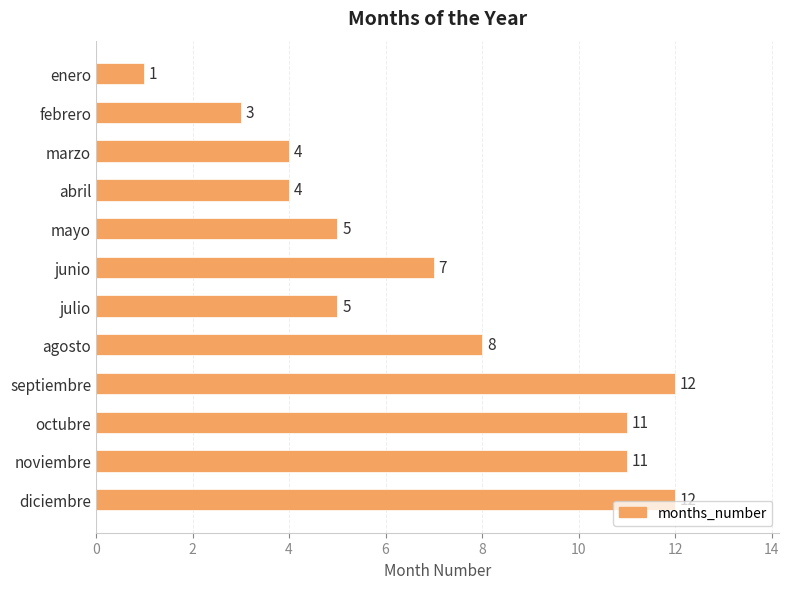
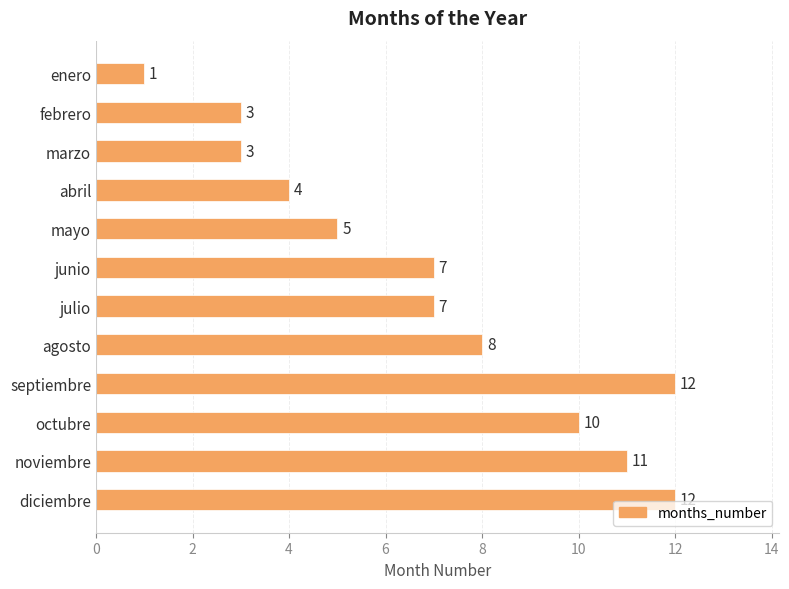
marzo: 4 -> 3
julio: 5 -> 7
octubre: 11 -> 10
